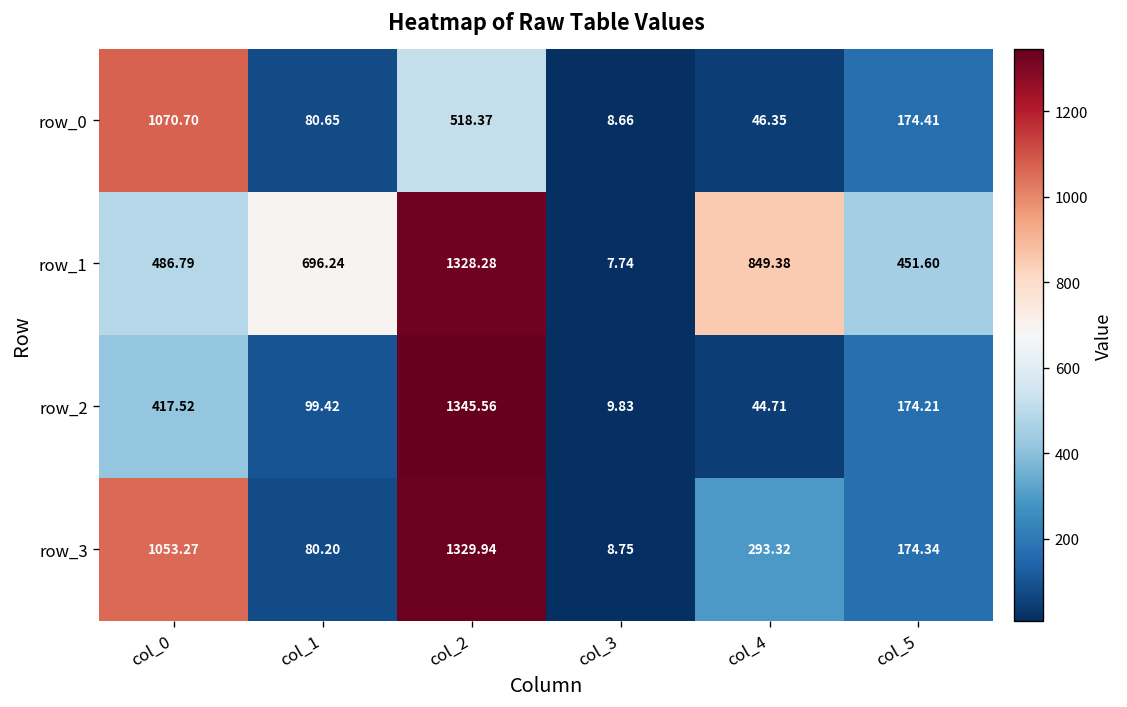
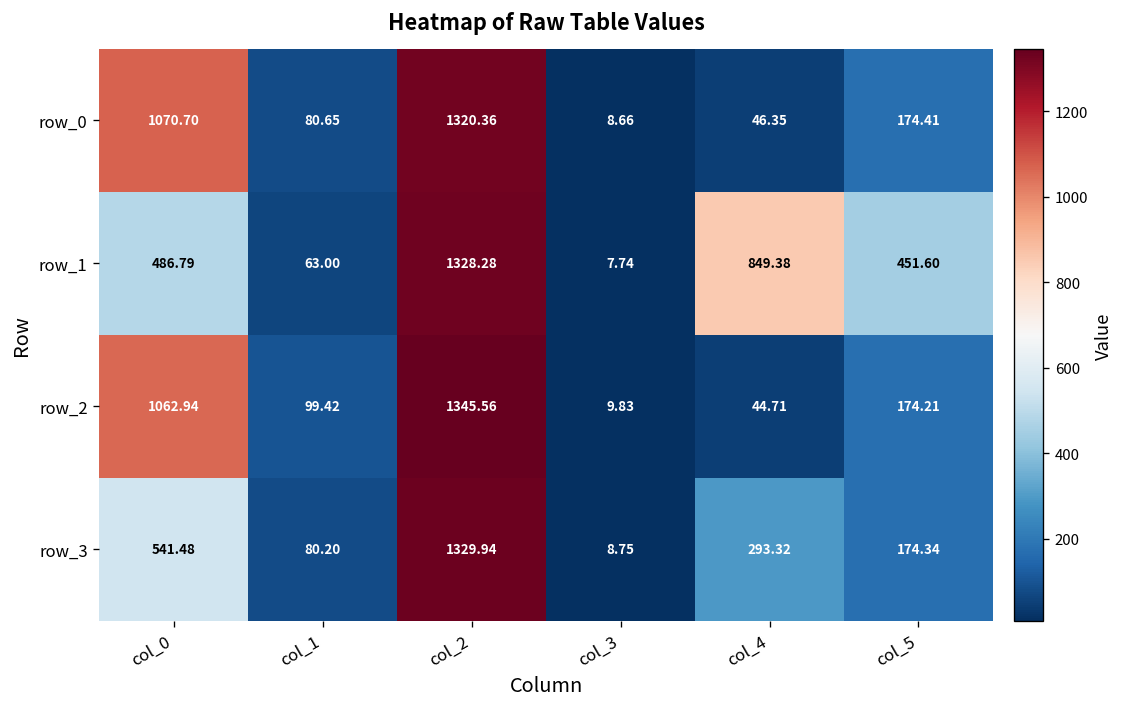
row_0, col_2: 518.37 -> 1320.36
row_1, col_1: 696.24 -> 63.00
row_2, col_0: 417.52 -> 1062.94
row_3, col_0: 1053.27 -> 541.48
